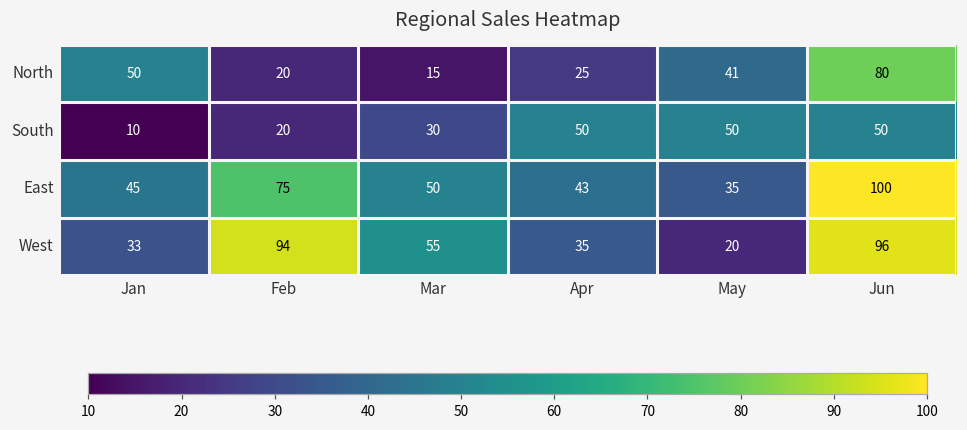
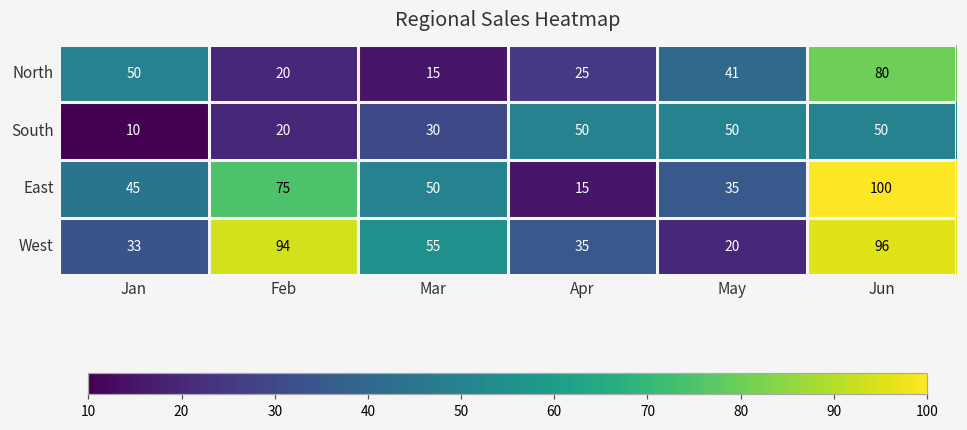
East, Apr: 43 -> 15
